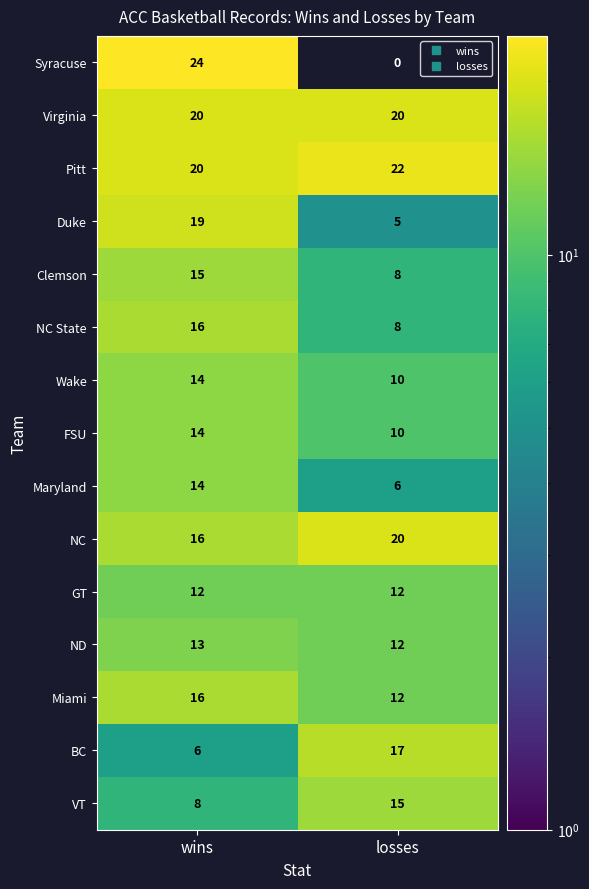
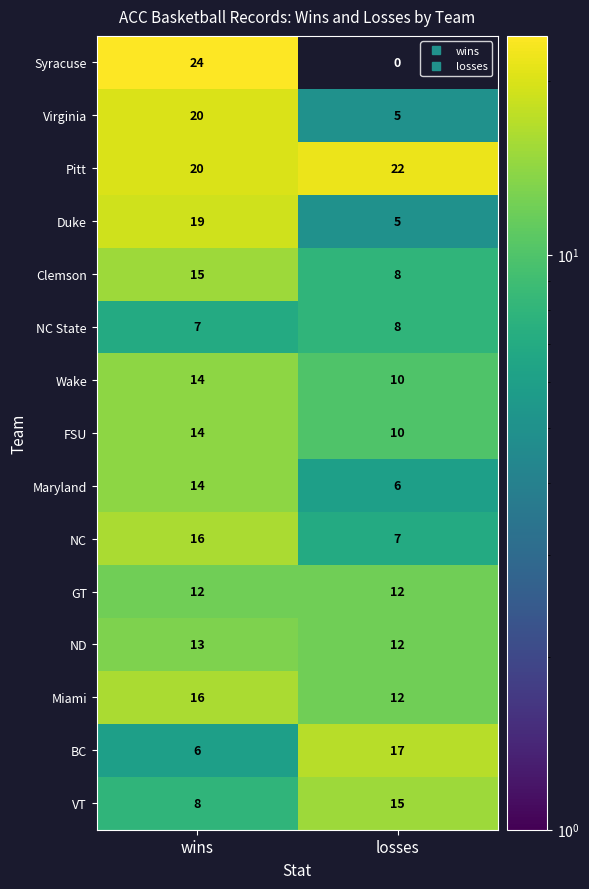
Virginia, losses: 20 -> 5
NC State, wins: 16 -> 7
NC, losses: 20 -> 7
